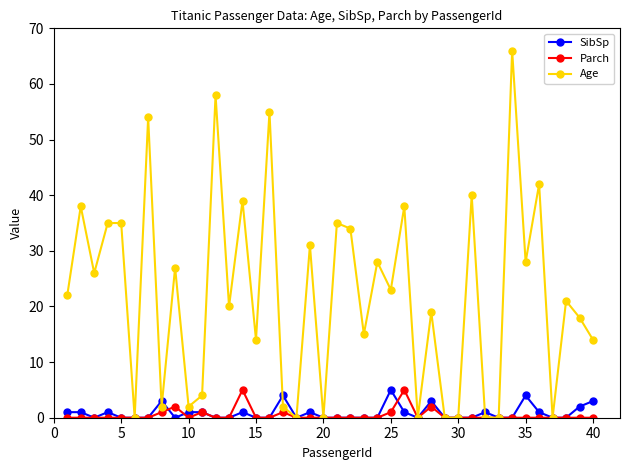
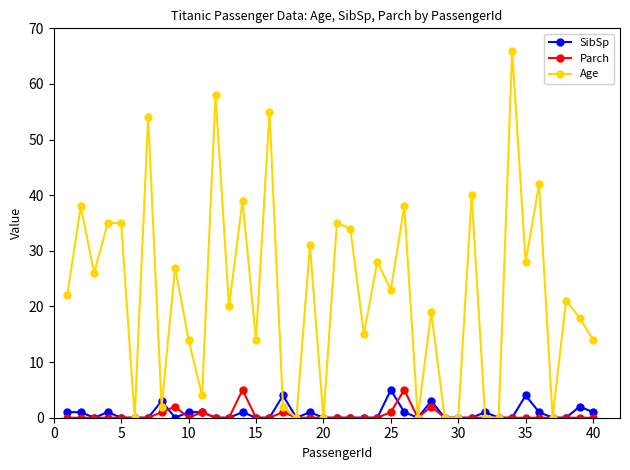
Age, 10: 2 -> 14
SibSp, 40: 3 -> 1
